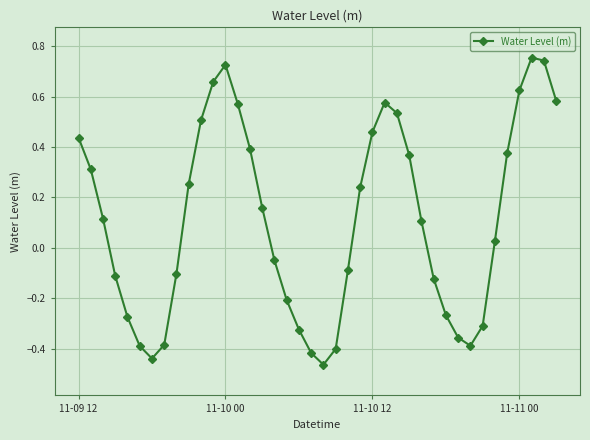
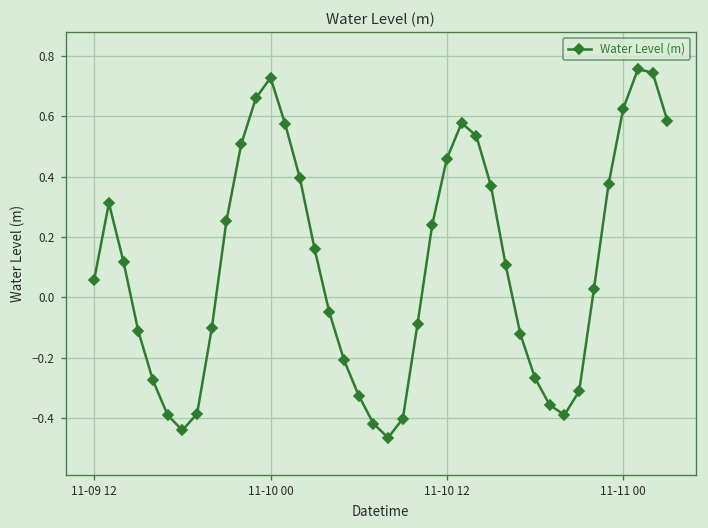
11-09 12: 0.44 -> 0.06
